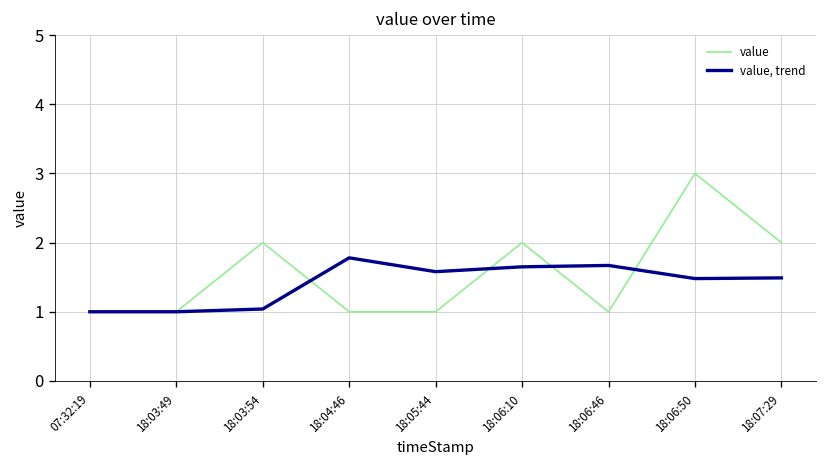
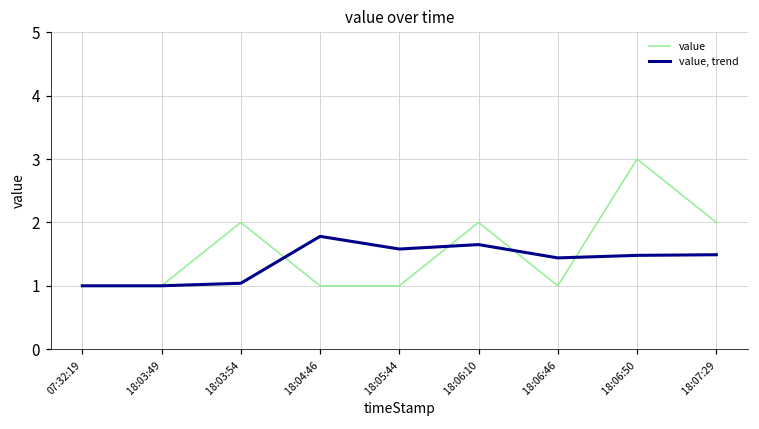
value, trend, 18:06:46: 1.7 -> 1.4
